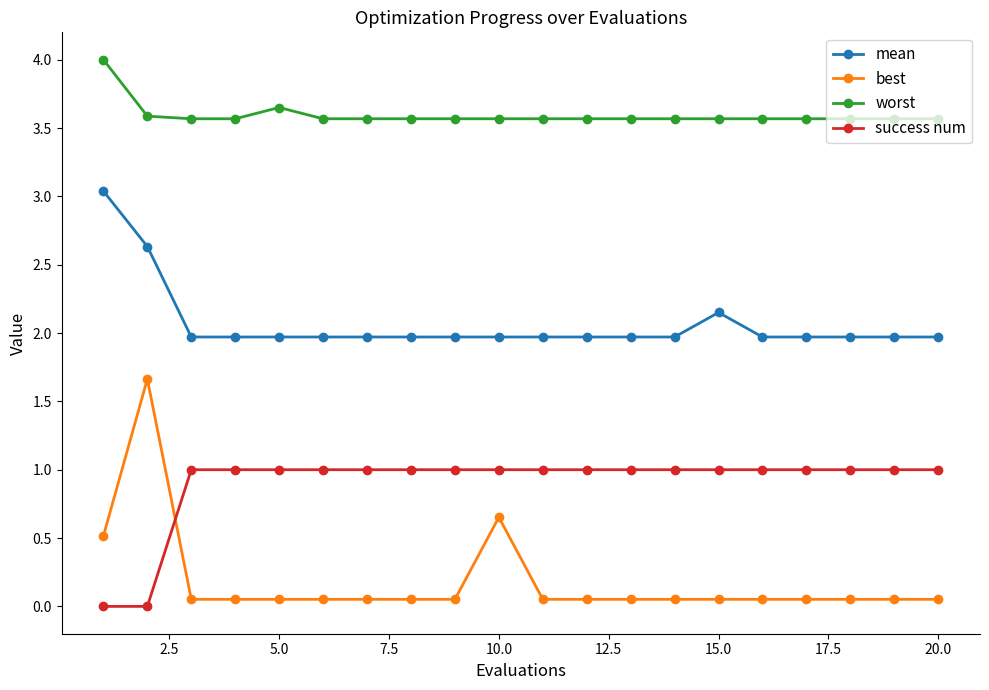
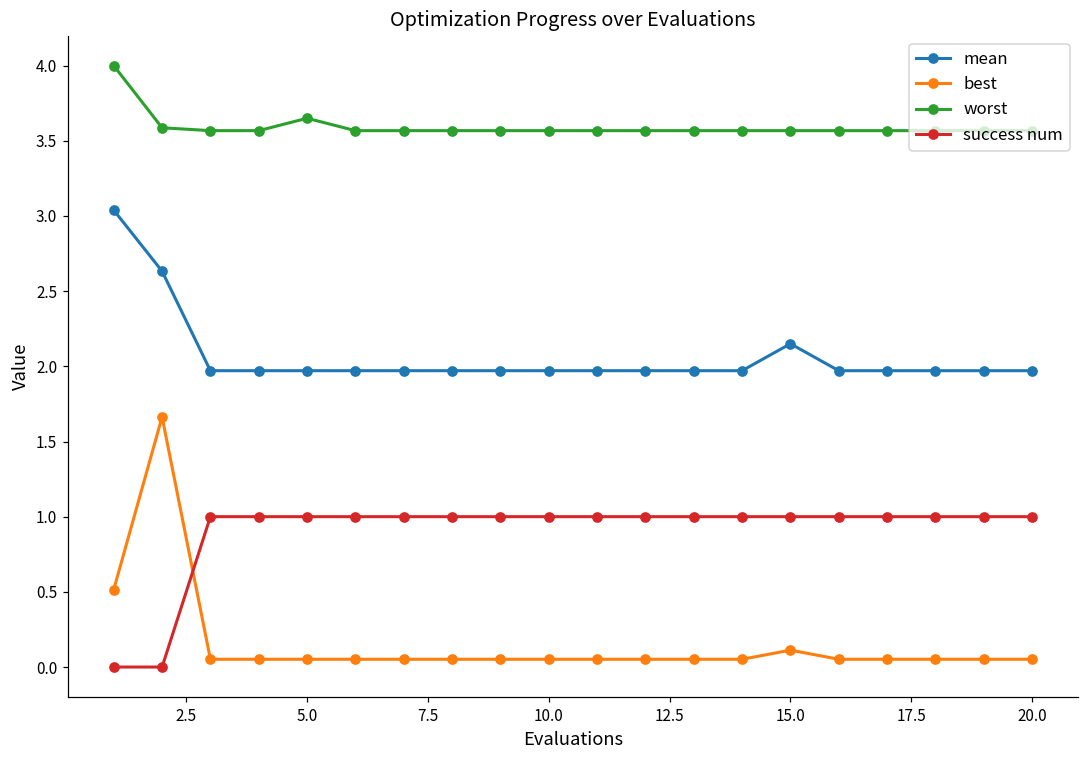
best, 10.0: 0.65 -> 0.05
best, 15.0: 0.05 -> 0.11
